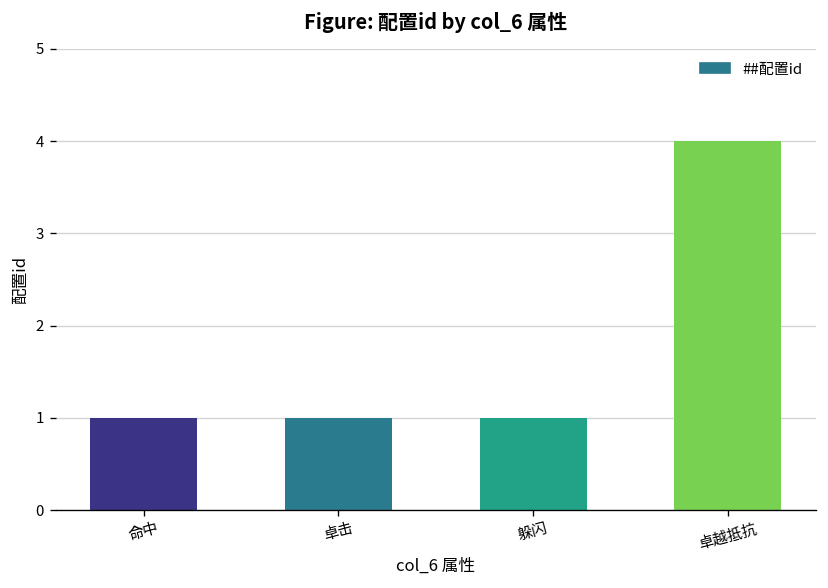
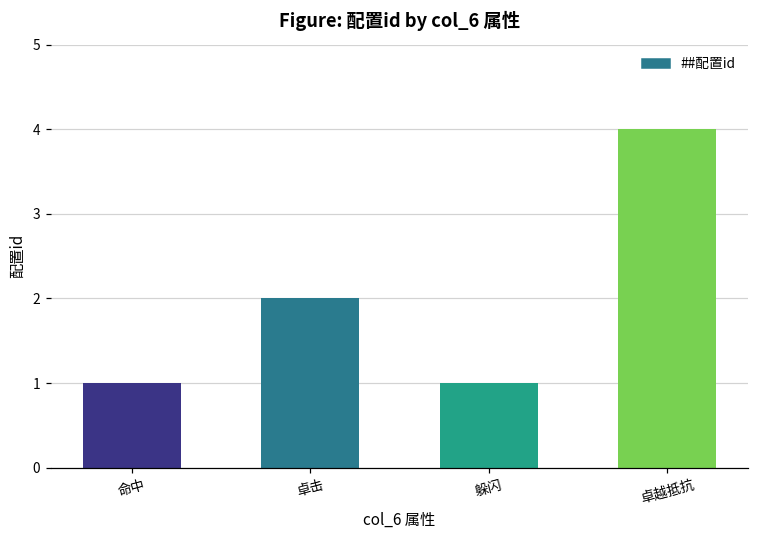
卓击: 1 -> 2
